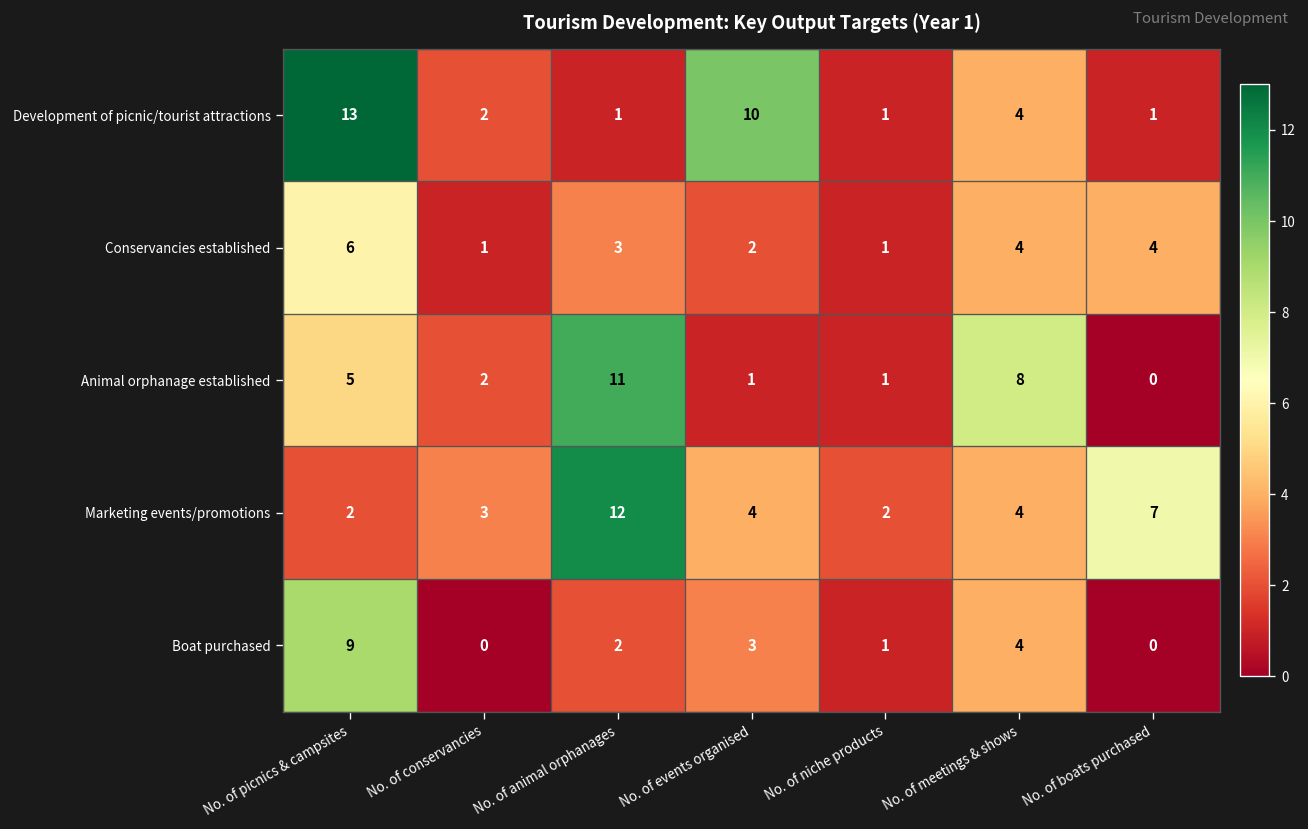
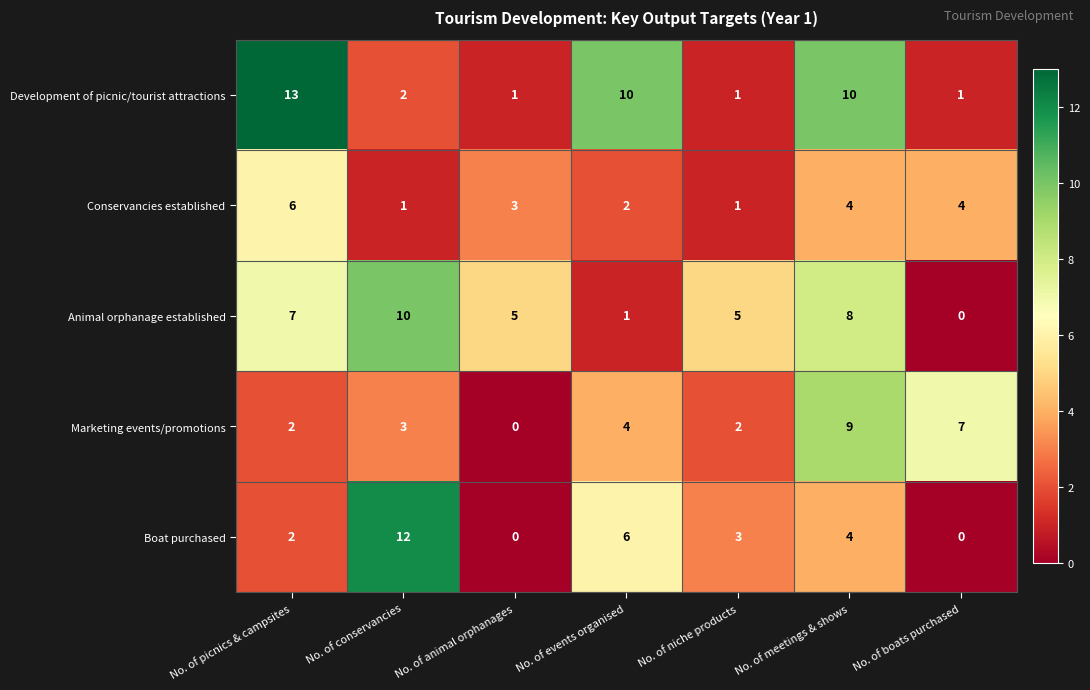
Development of picnic/tourist attractions, No. of meetings & shows: 4 -> 10
Animal orphanage established, No. of picnics & campsites: 5 -> 7
Animal orphanage established, No. of conservancies: 2 -> 10
Animal orphanage established, No. of animal orphanages: 11 -> 5
Animal orphanage established, No. of niche products: 1 -> 5
Marketing events/promotions, No. of animal orphanages: 12 -> 0
Marketing events/promotions, No. of meetings & shows: 4 -> 9
Boat purchased, No. of picnics & campsites: 9 -> 2
Boat purchased, No. of conservancies: 0 -> 12
Boat purchased, No. of animal orphanages: 2 -> 0
Boat purchased, No. of events organised: 3 -> 6
Boat purchased, No. of niche products: 1 -> 3
